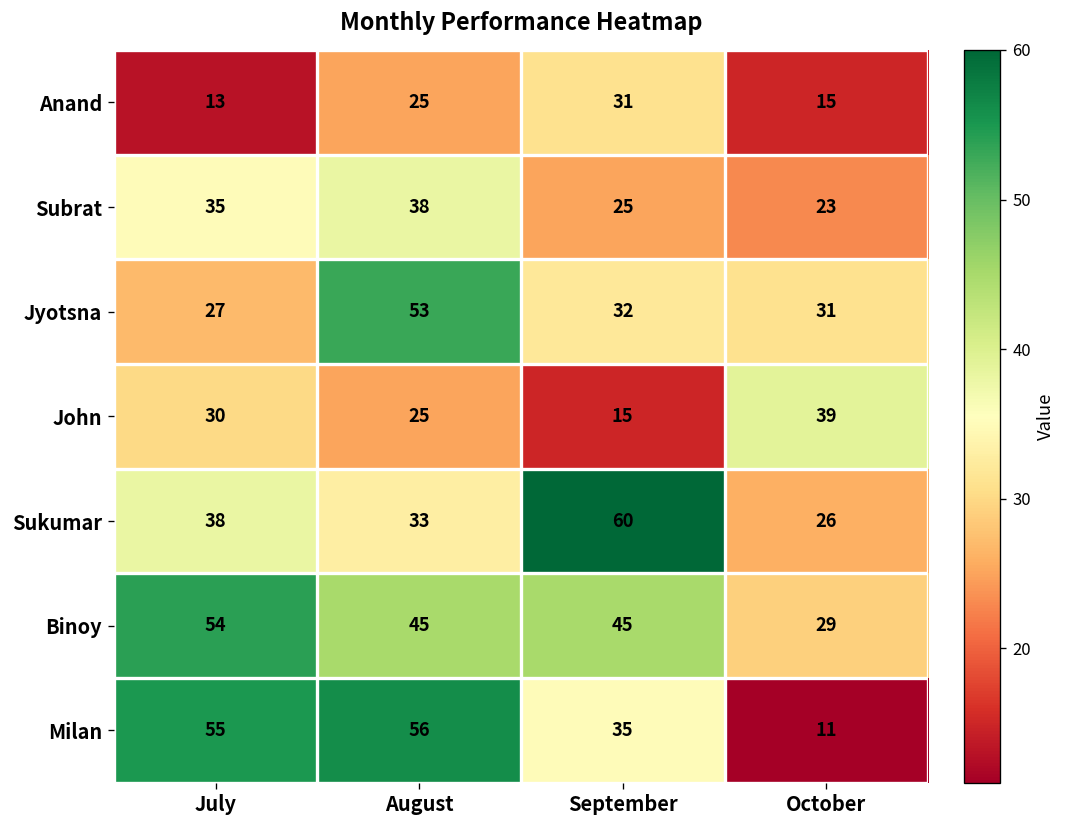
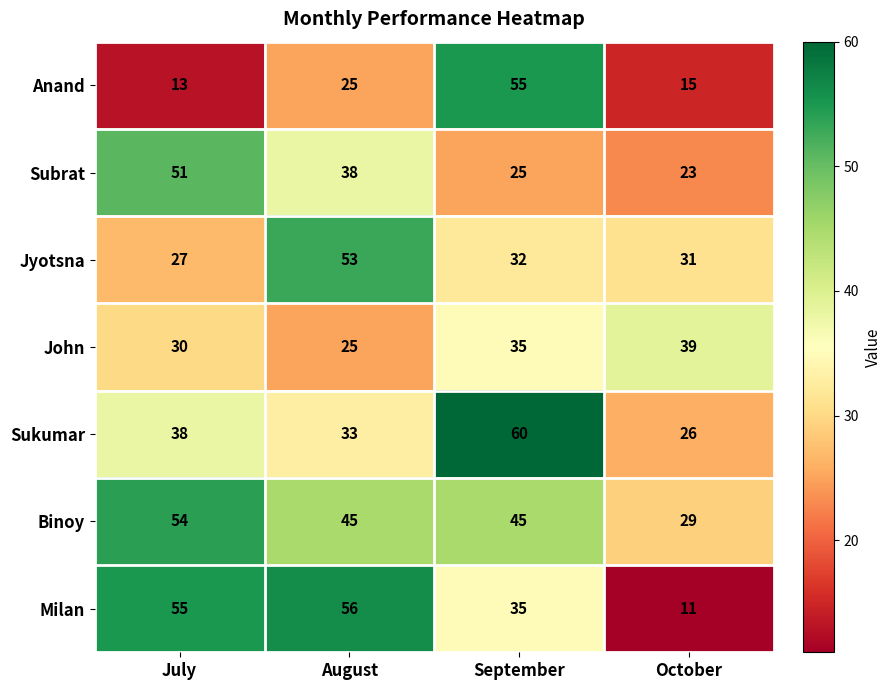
Anand, September: 31 -> 55
Subrat, July: 35 -> 51
John, September: 15 -> 35
